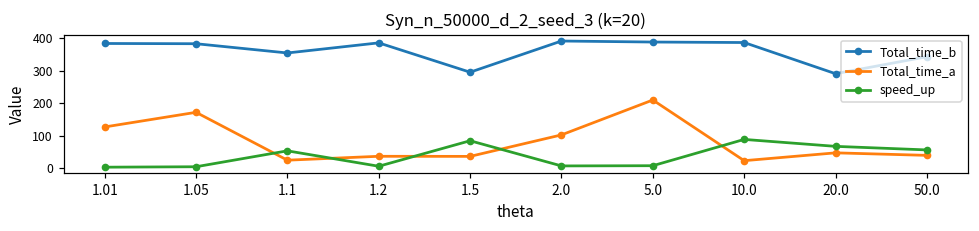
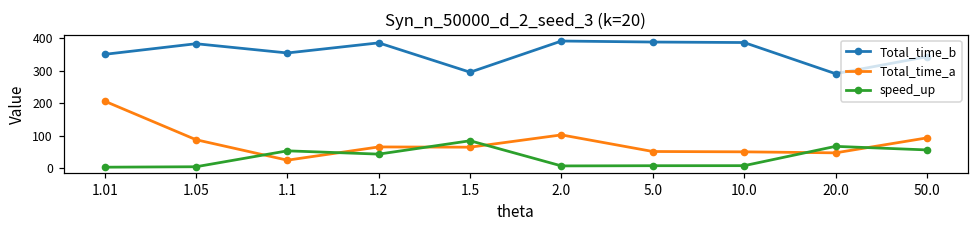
Total_time_b, 1.01: 380 -> 350
Total_time_a, 1.01: 130 -> 210
Total_time_a, 1.05: 170 -> 90
Total_time_a, 1.2: 40 -> 70
speed_up, 1.2: 10 -> 40
Total_time_a, 1.5: 40 -> 60
Total_time_a, 5.0: 210 -> 50
Total_time_a, 10.0: 20 -> 50
speed_up, 10.0: 90 -> 10
Total_time_a, 50.0: 40 -> 90
